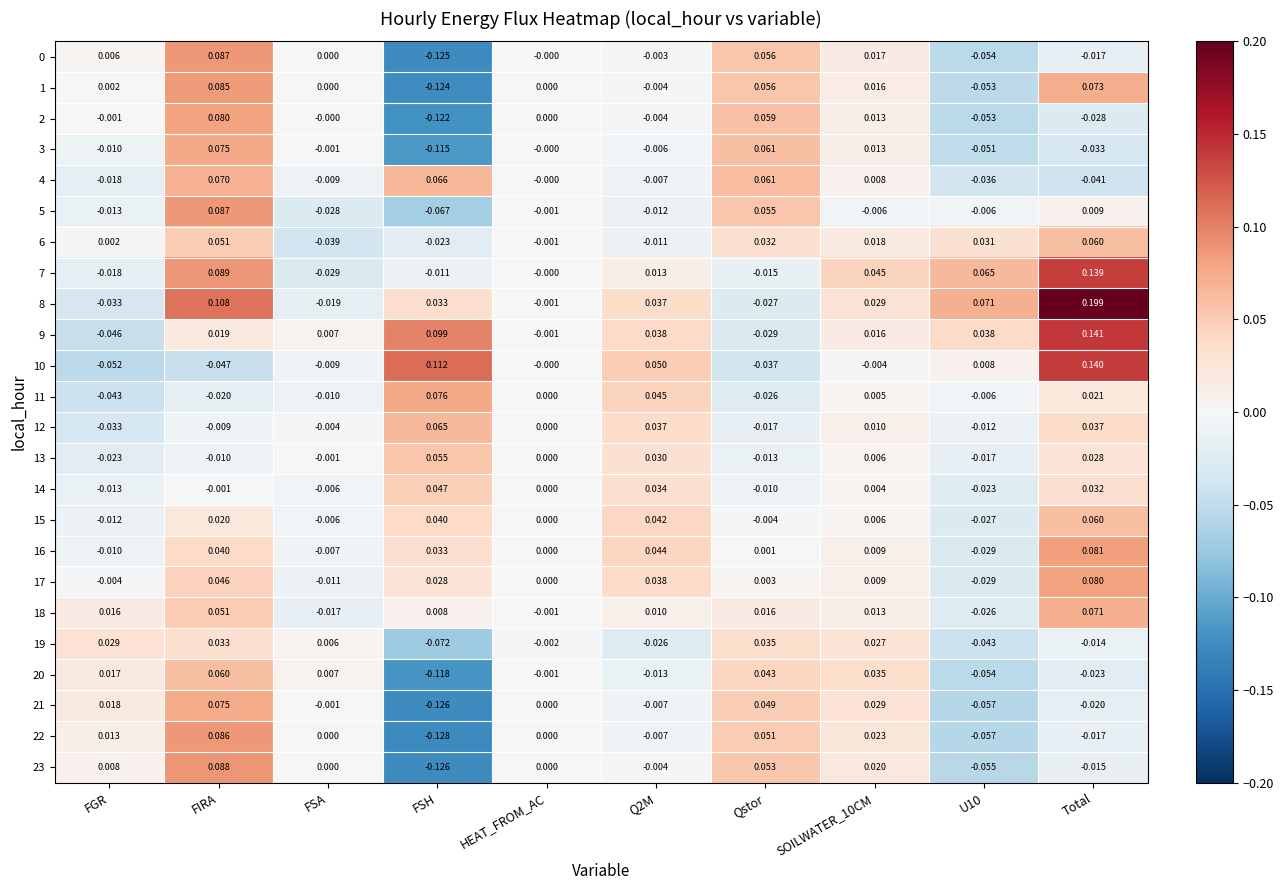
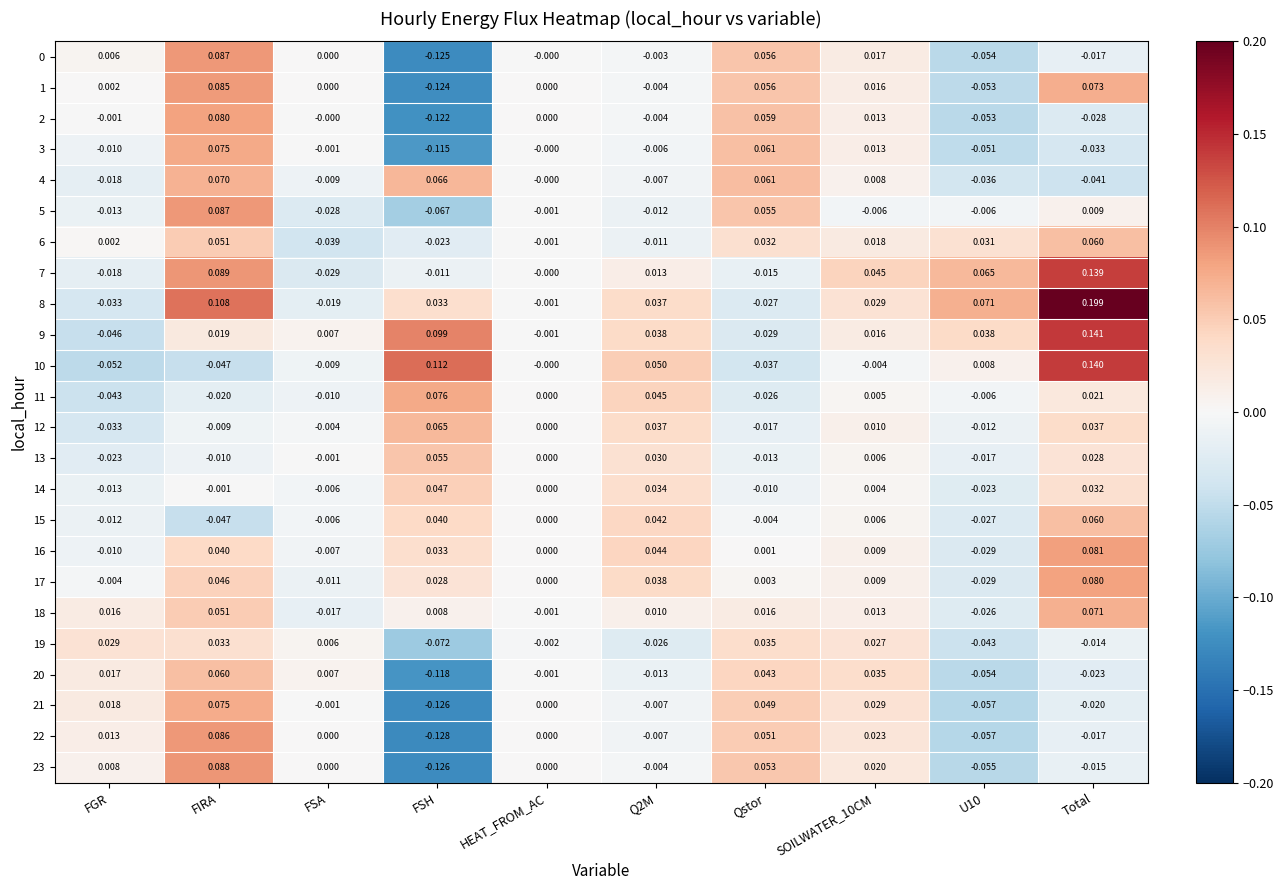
15, FIRA: 0.020 -> -0.047
